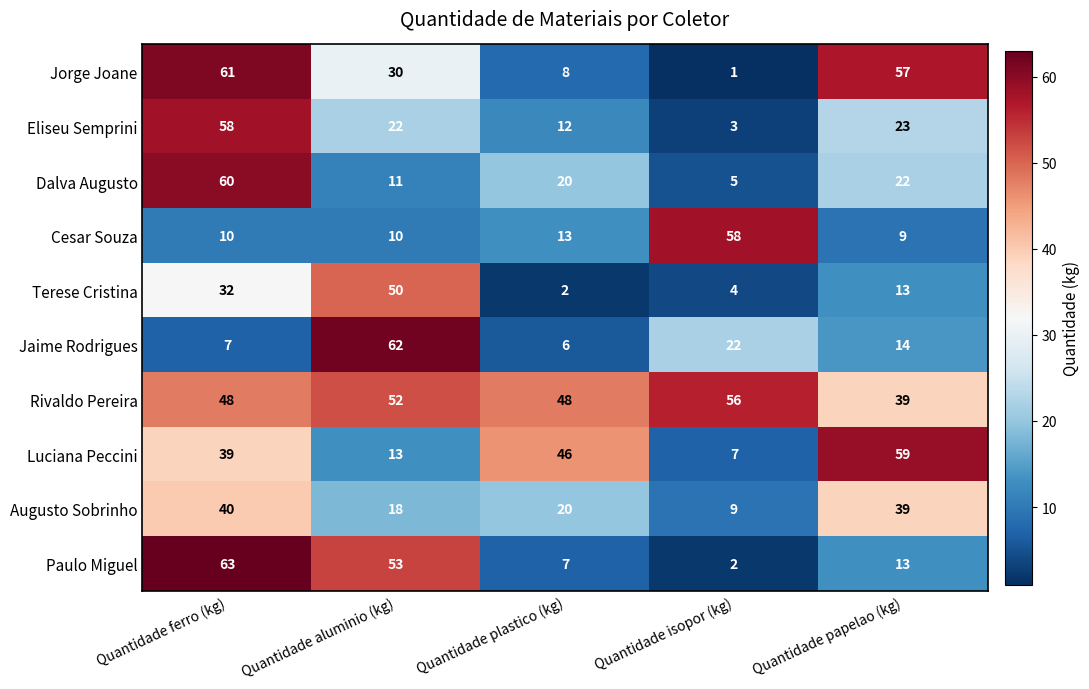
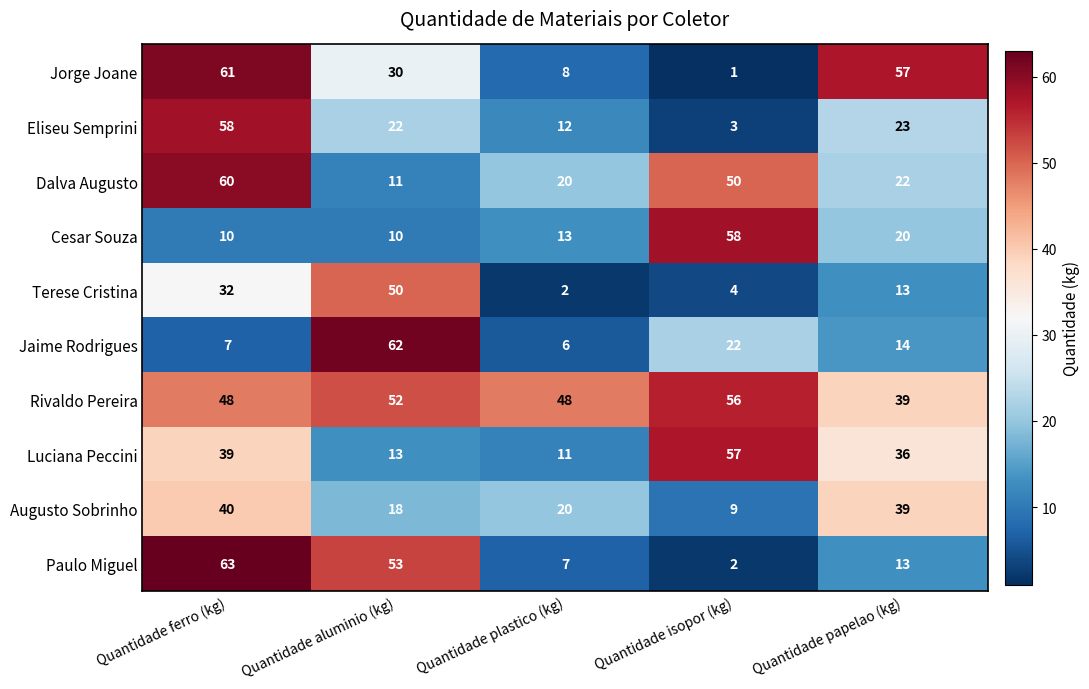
Dalva Augusto, Quantidade isopor (kg): 5 -> 50
Cesar Souza, Quantidade papelao (kg): 9 -> 20
Luciana Peccini, Quantidade plastico (kg): 46 -> 11
Luciana Peccini, Quantidade isopor (kg): 7 -> 57
Luciana Peccini, Quantidade papelao (kg): 59 -> 36
